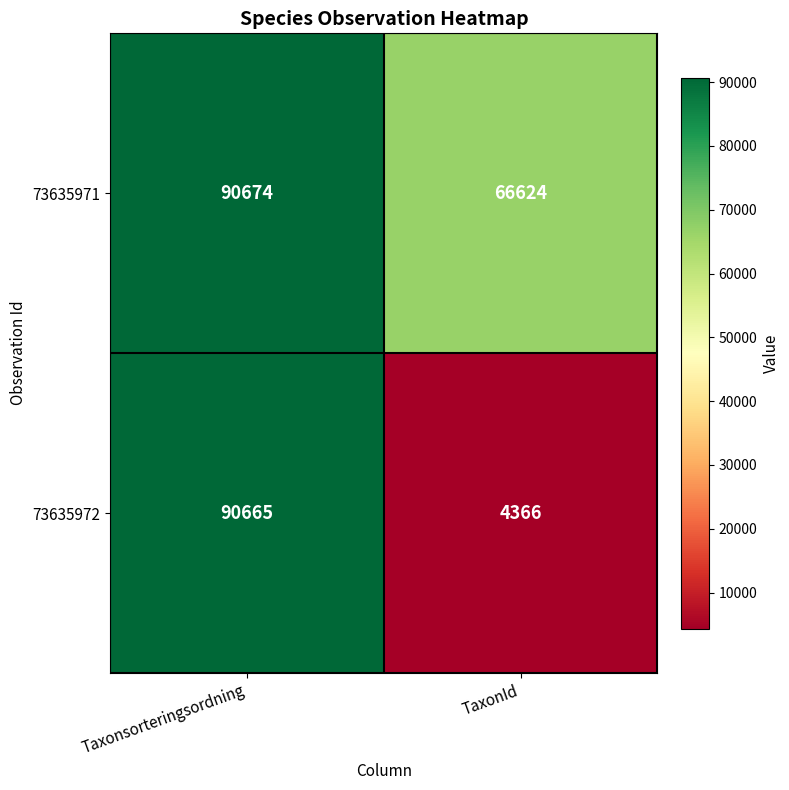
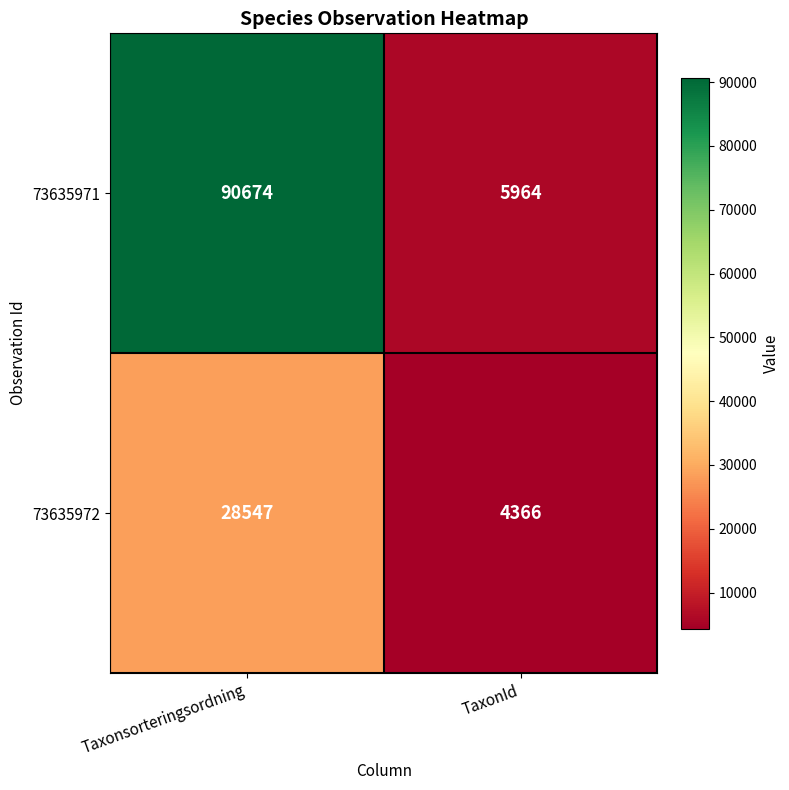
73635971, TaxonId: 66624 -> 5964
73635972, Taxonsorteringsordning: 90665 -> 28547
